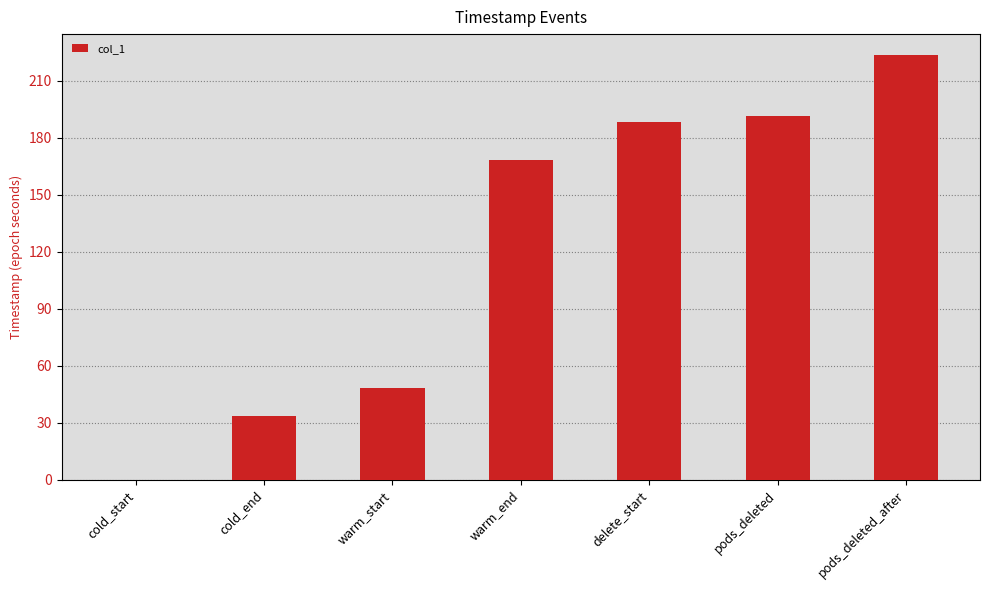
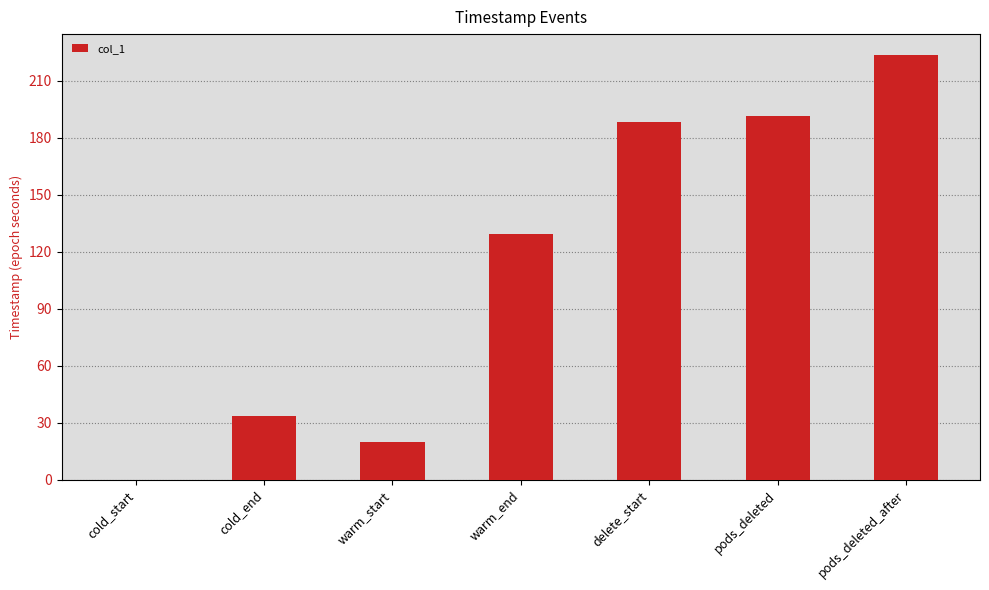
warm_start: 48 -> 20
warm_end: 169 -> 129
